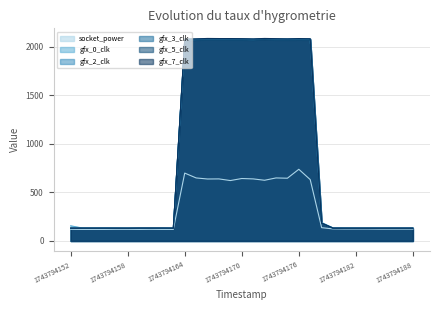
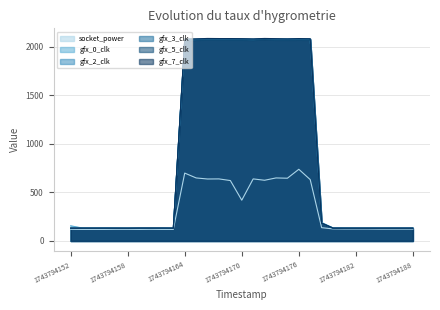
socket_power, 1743794170: 600 -> 400
